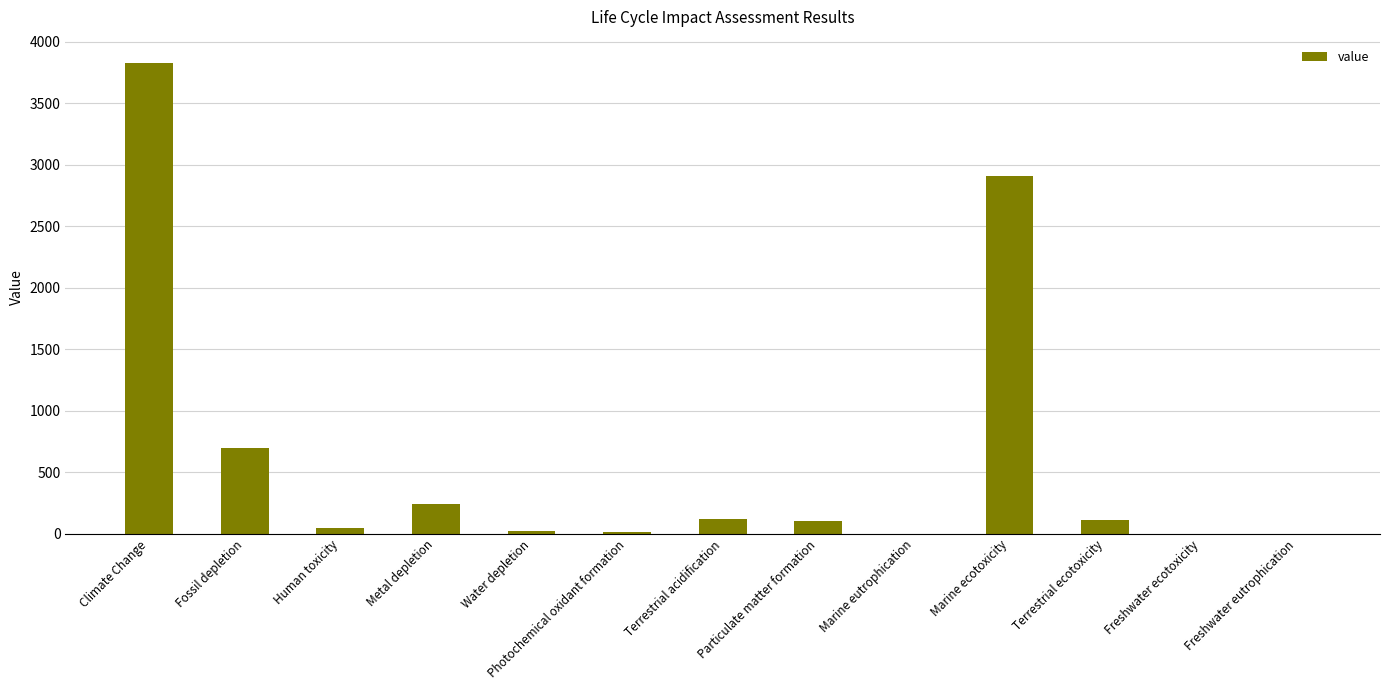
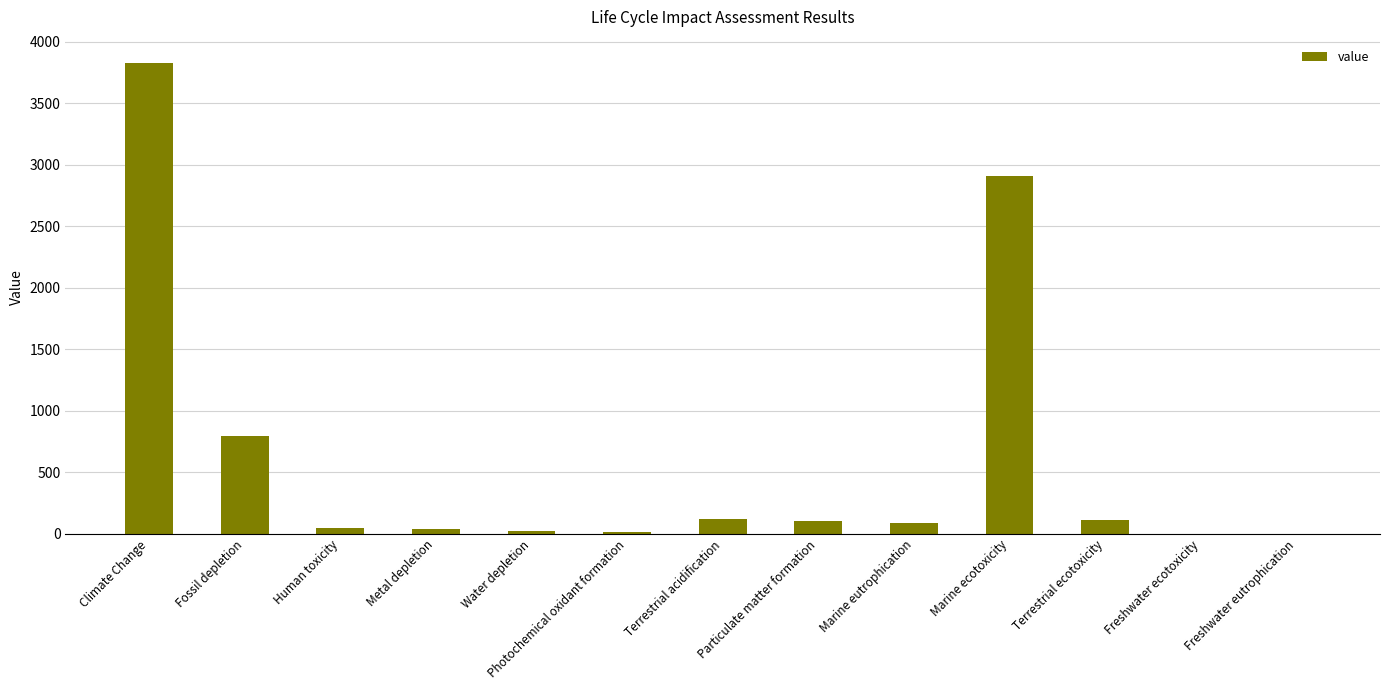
Fossil depletion: 700 -> 790
Metal depletion: 240 -> 40
Marine eutrophication: 0 -> 90
